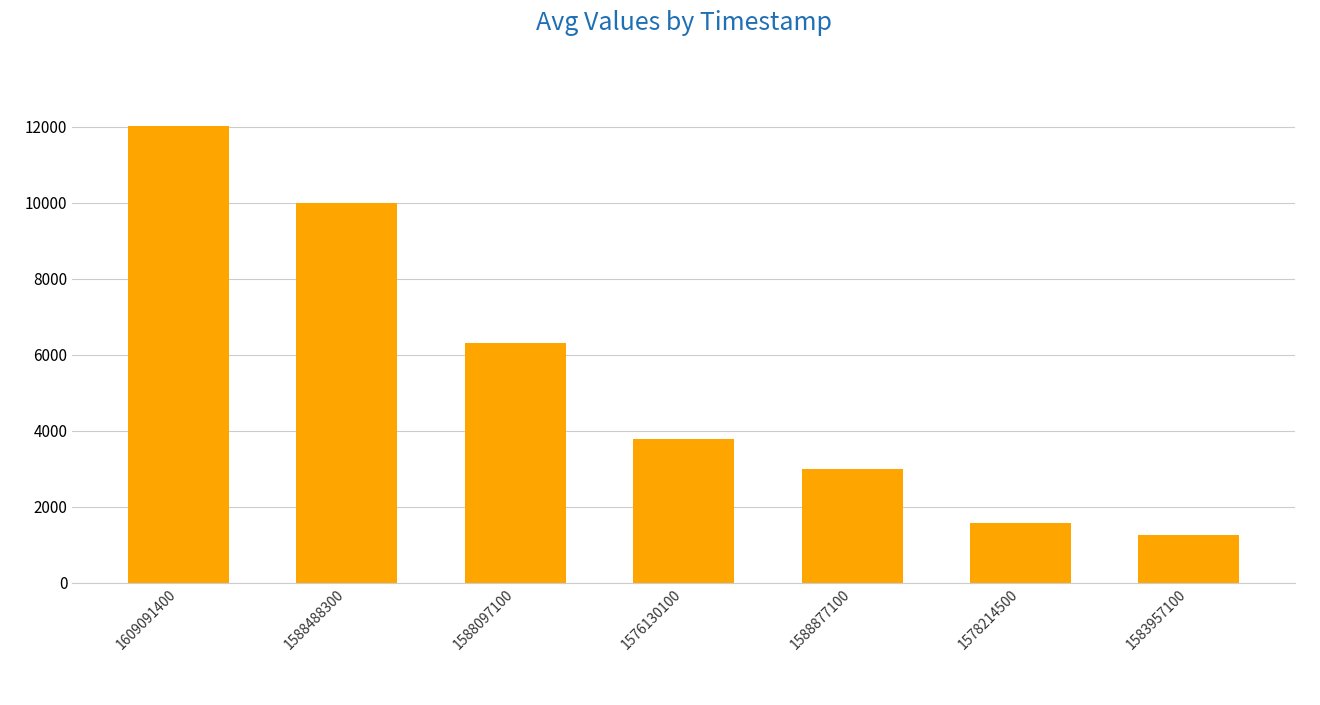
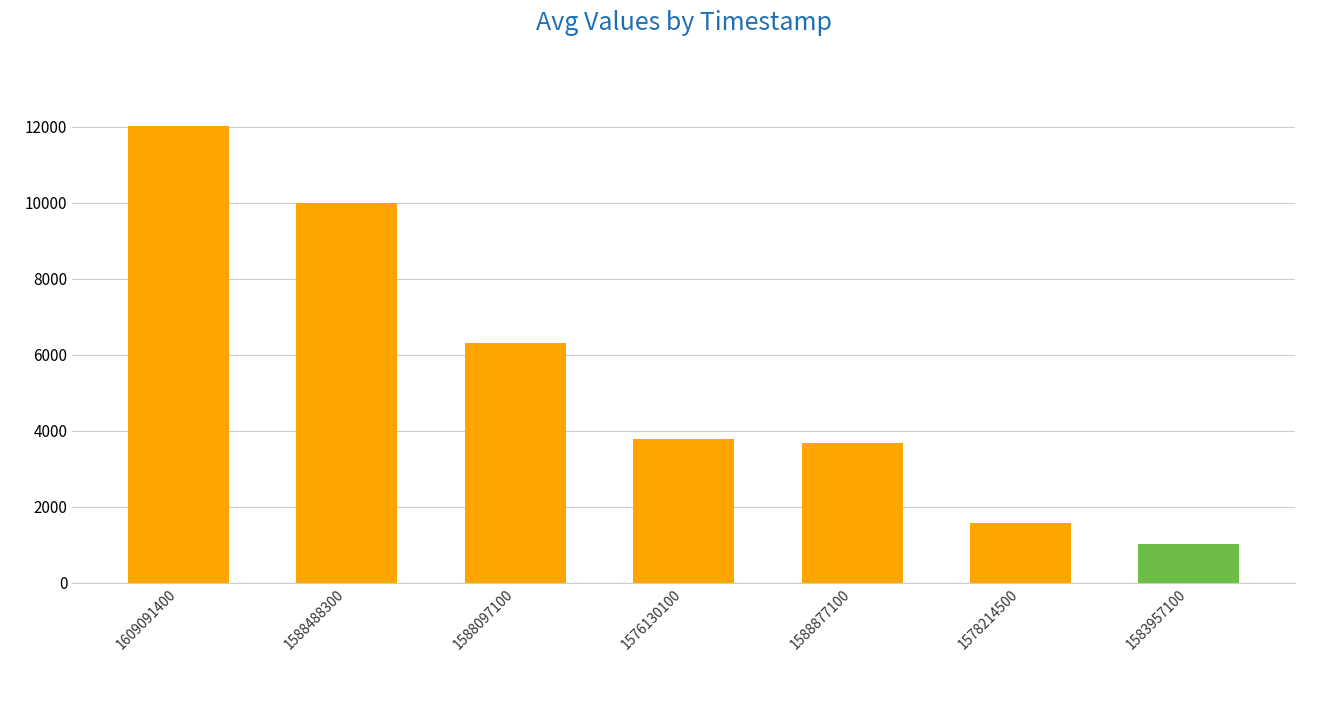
1588877100: 3000 -> 3700
1583957100: 1200 -> 1000
